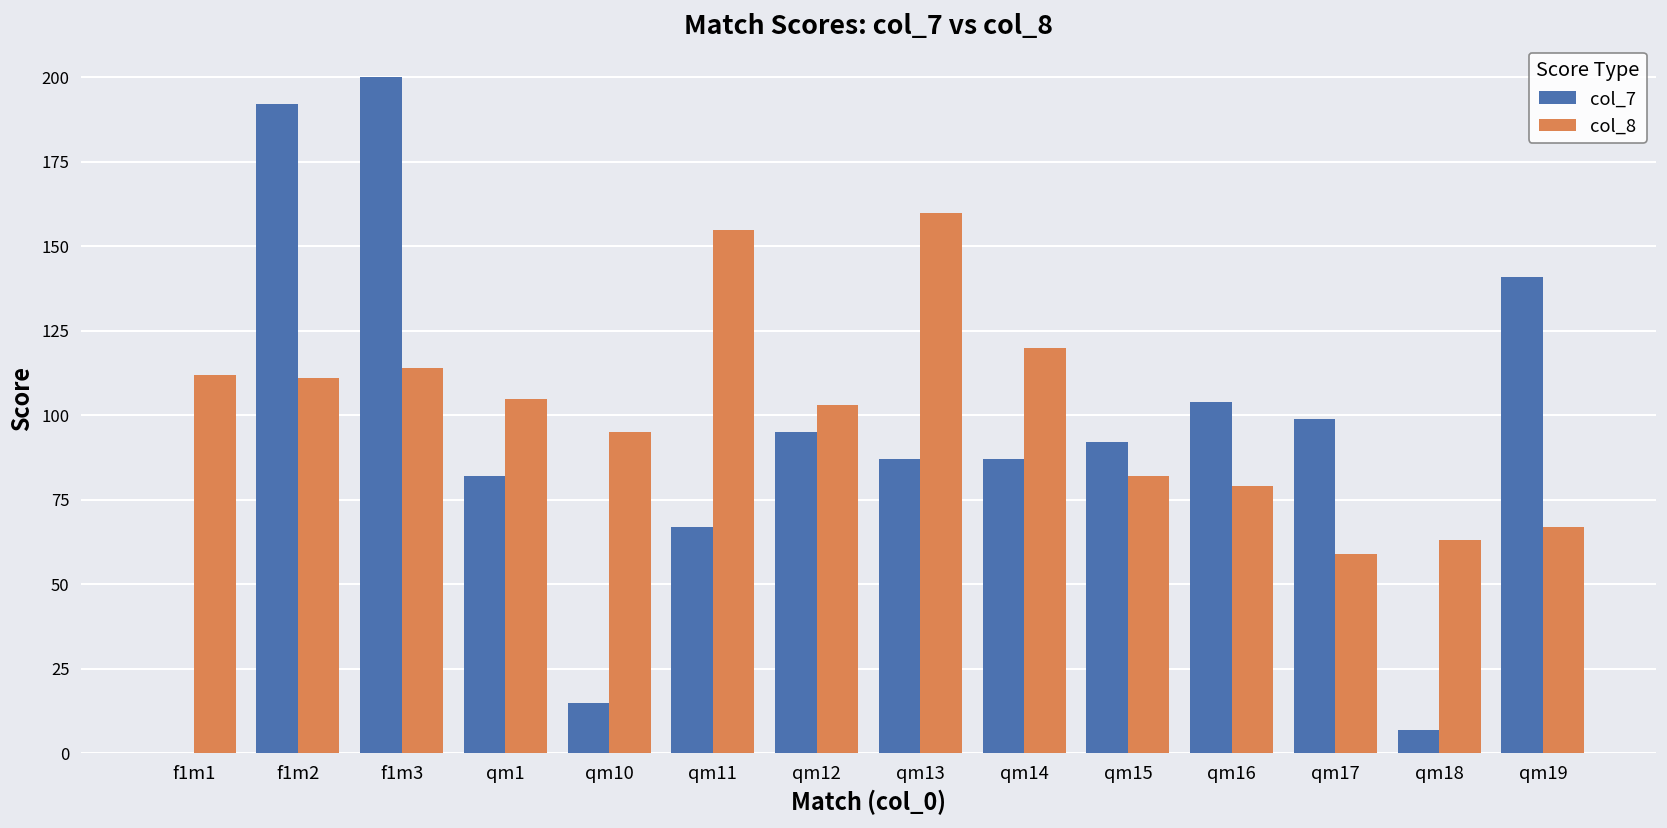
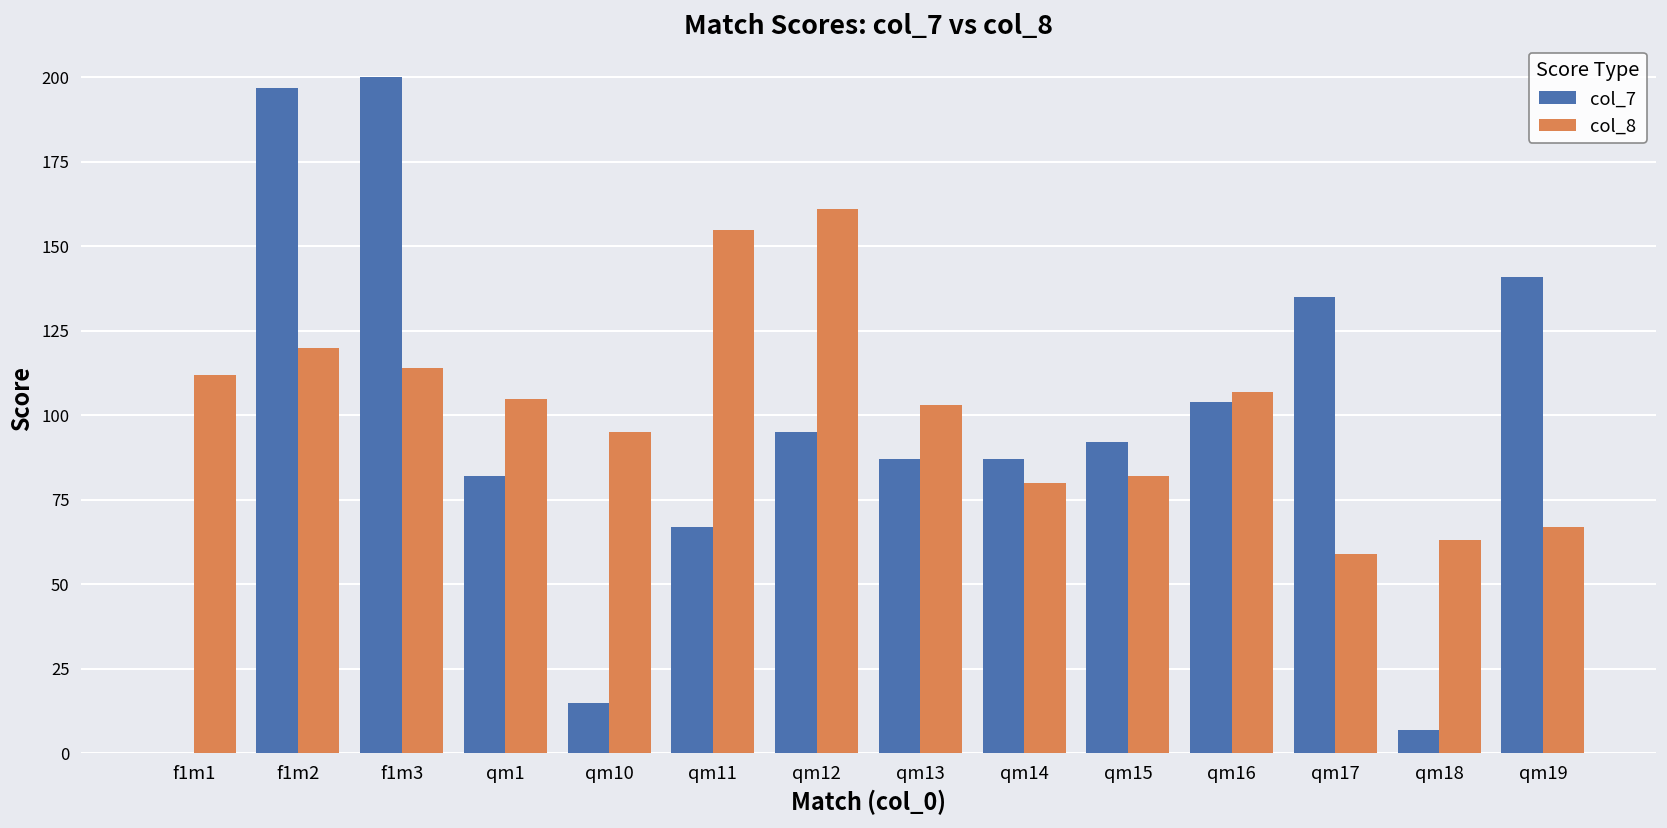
col_7, f1m2: 192 -> 197
col_8, f1m2: 111 -> 120
col_8, qm12: 103 -> 161
col_8, qm13: 160 -> 103
col_8, qm14: 120 -> 80
col_8, qm16: 79 -> 107
col_7, qm17: 99 -> 135
